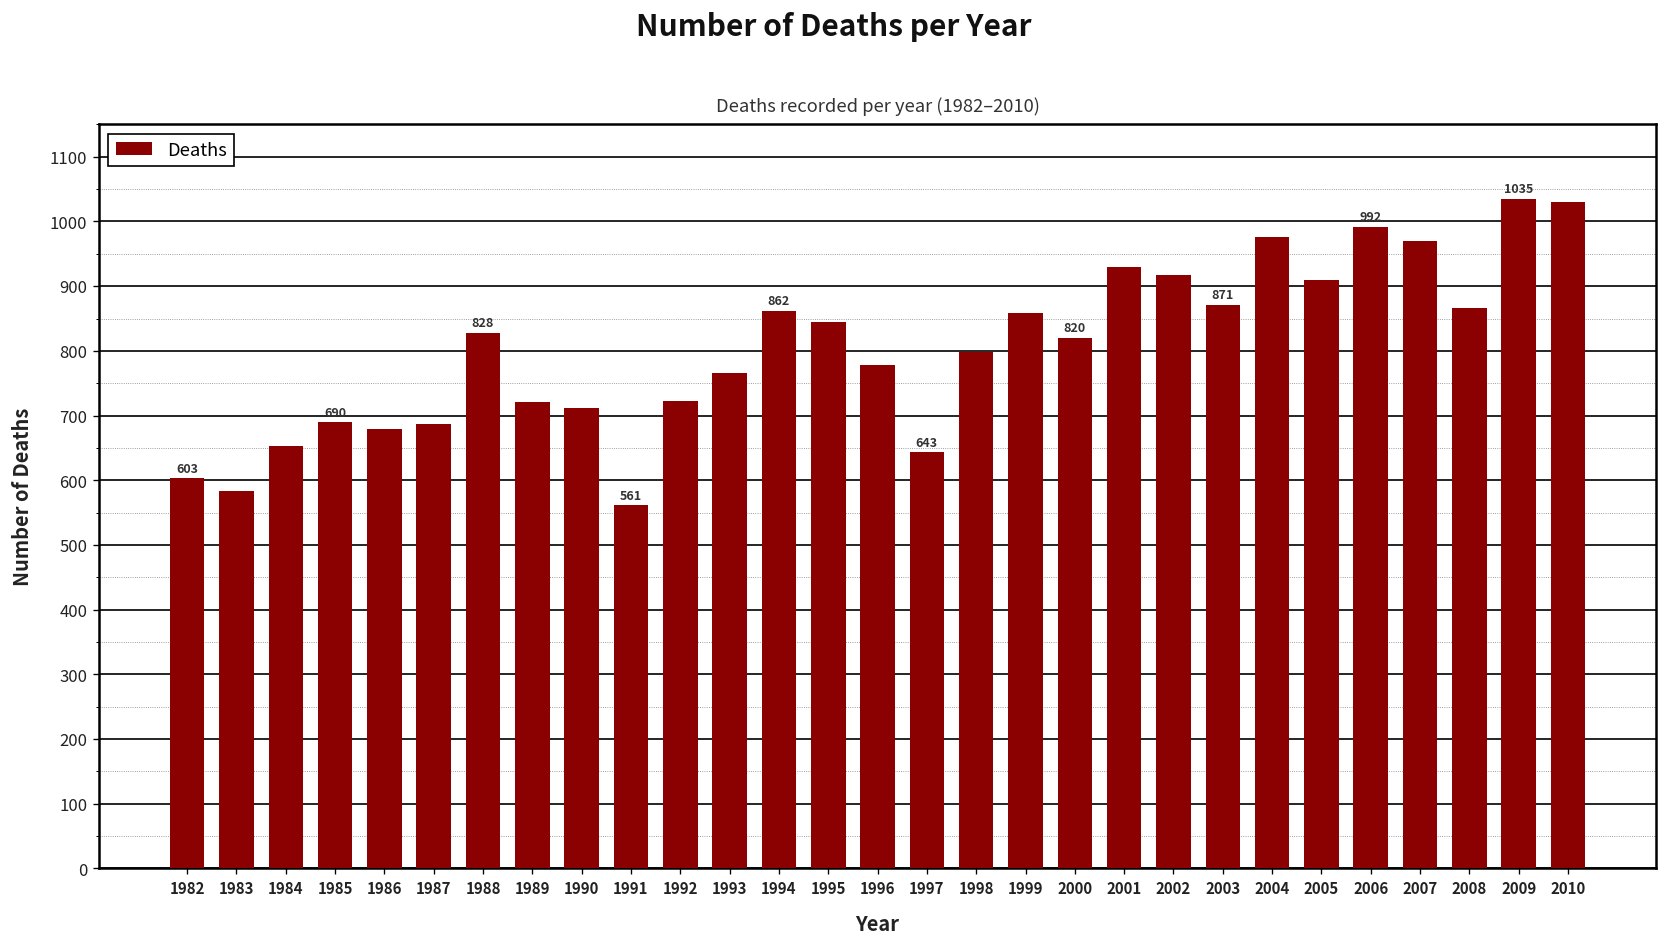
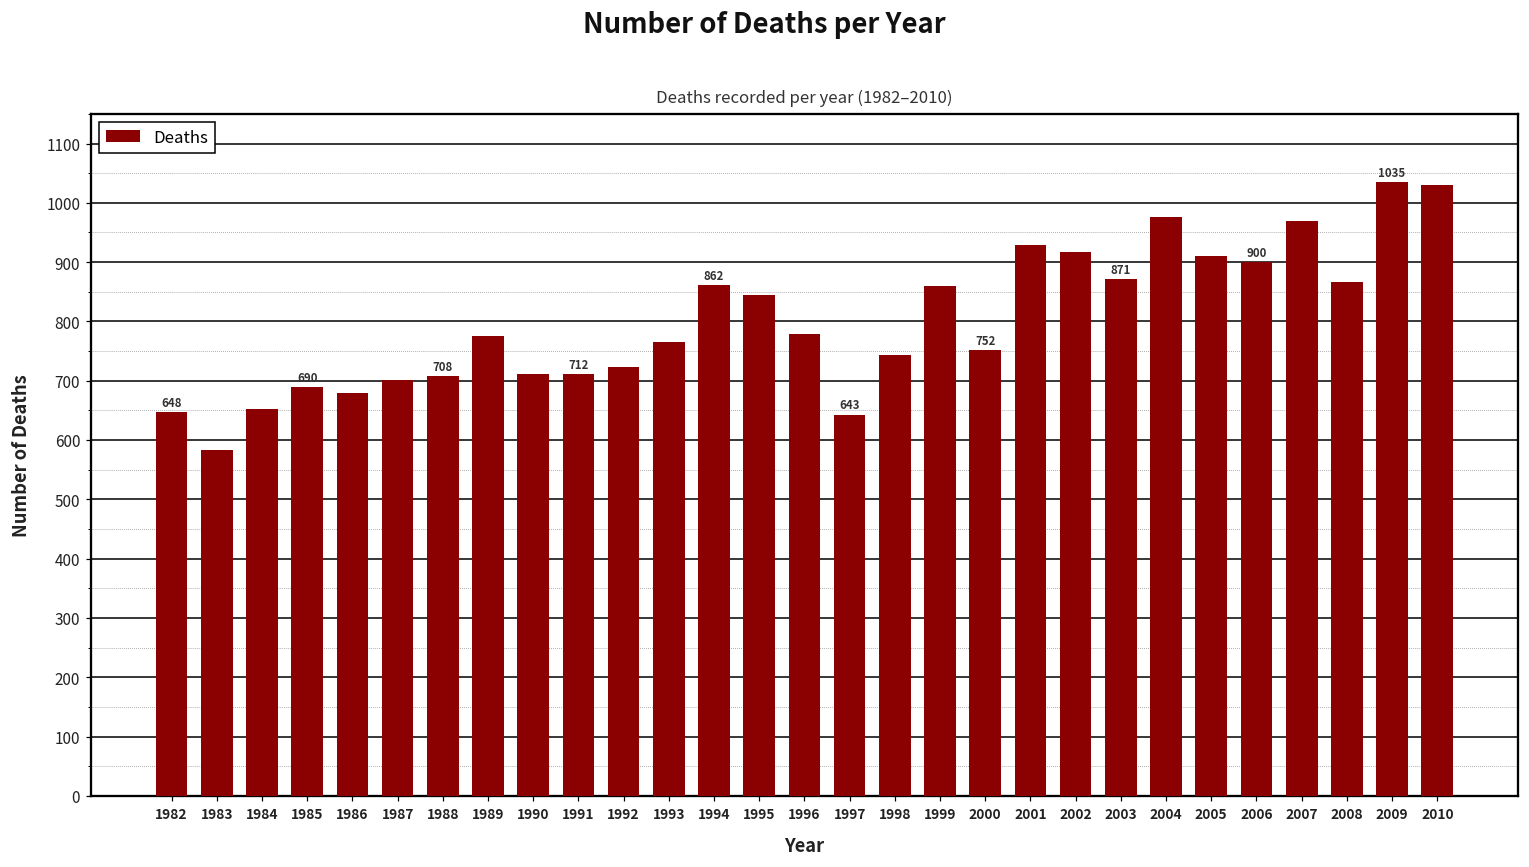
1982: 603 -> 648
1987: 690 -> 700
1988: 828 -> 708
1989: 720 -> 780
1991: 561 -> 712
1998: 800 -> 740
2000: 820 -> 752
2006: 992 -> 900
